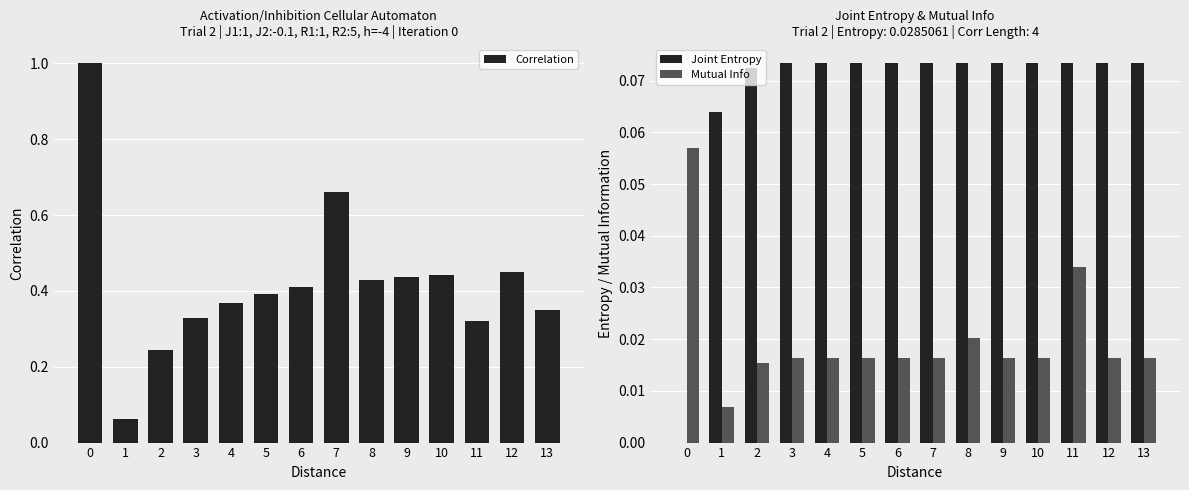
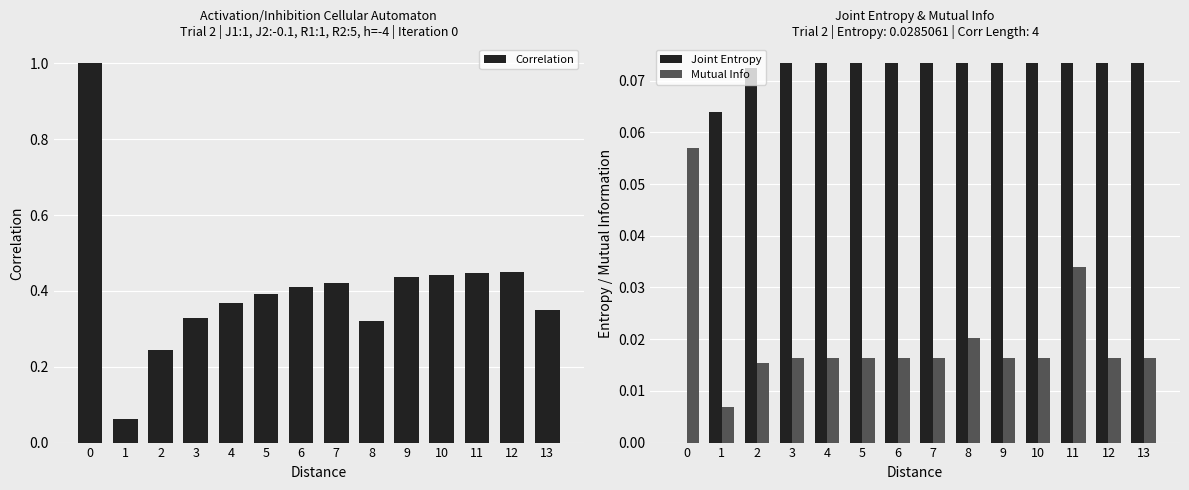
Activation/Inhibition Cellular Automaton Trial 2 | J1:1, J2:-0.1, R1:1, R2:5, h=-4 | Iteration 0, 7: 0.66 -> 0.42
Activation/Inhibition Cellular Automaton Trial 2 | J1:1, J2:-0.1, R1:1, R2:5, h=-4 | Iteration 0, 8: 0.43 -> 0.32
Activation/Inhibition Cellular Automaton Trial 2 | J1:1, J2:-0.1, R1:1, R2:5, h=-4 | Iteration 0, 11: 0.32 -> 0.45
